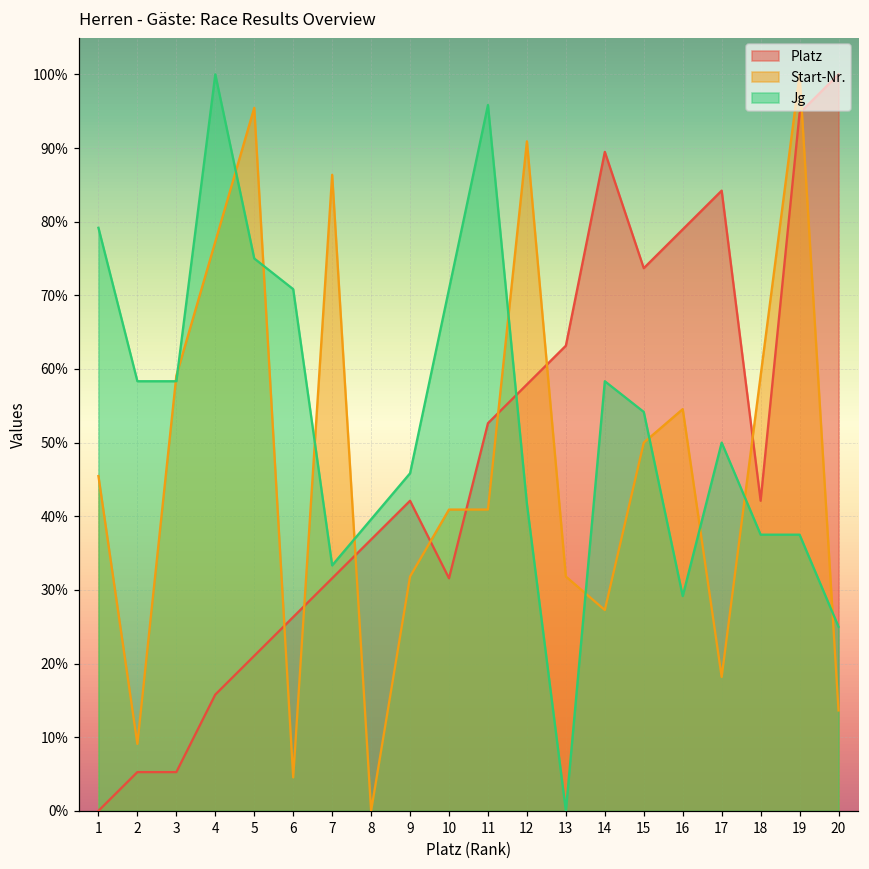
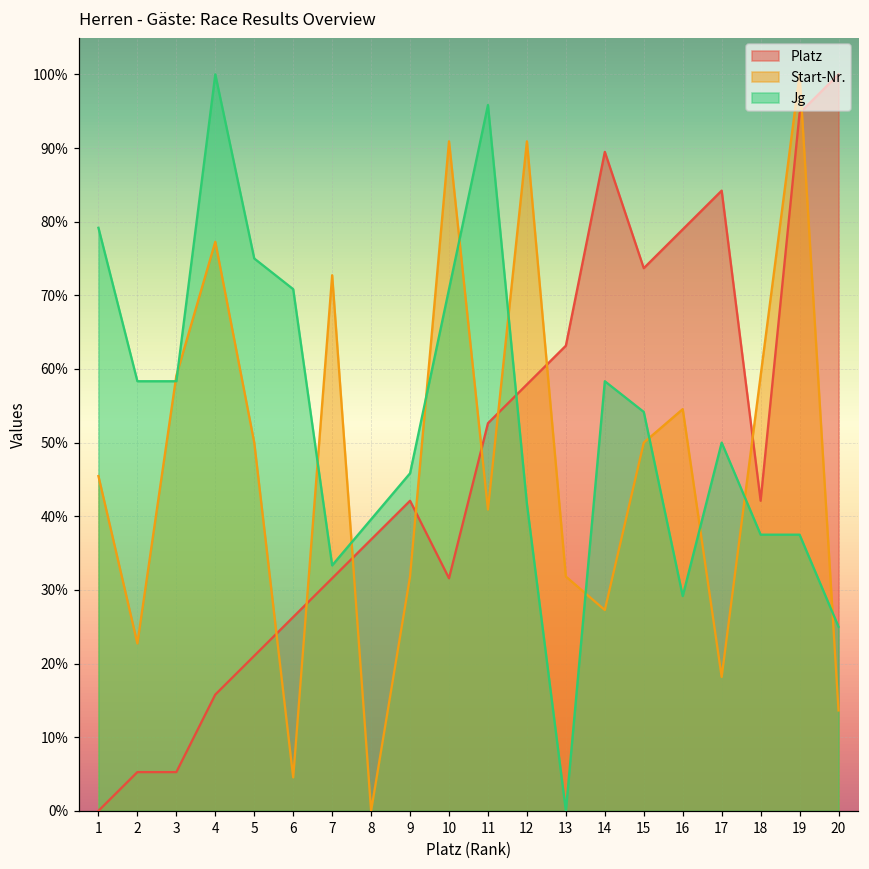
Start-Nr., 2: 9% -> 23%
Start-Nr., 5: 95% -> 50%
Start-Nr., 7: 86% -> 73%
Start-Nr., 10: 41% -> 91%
